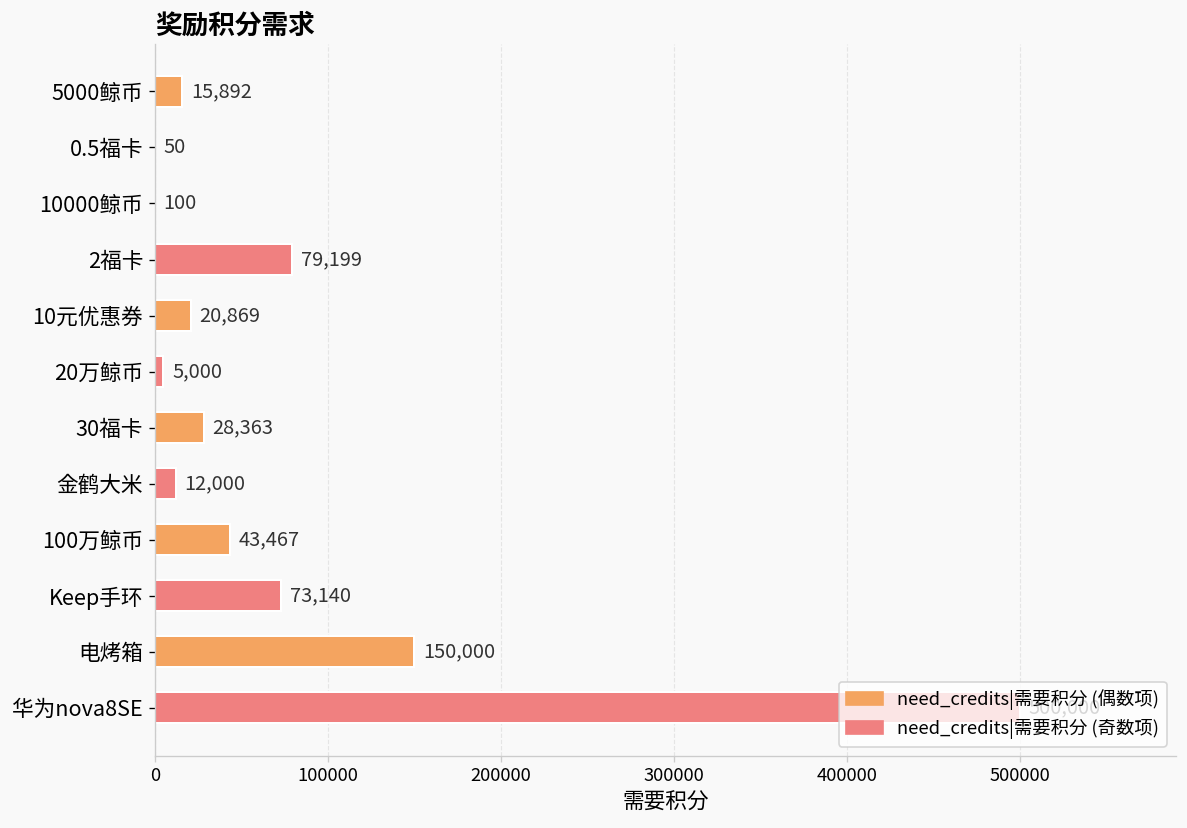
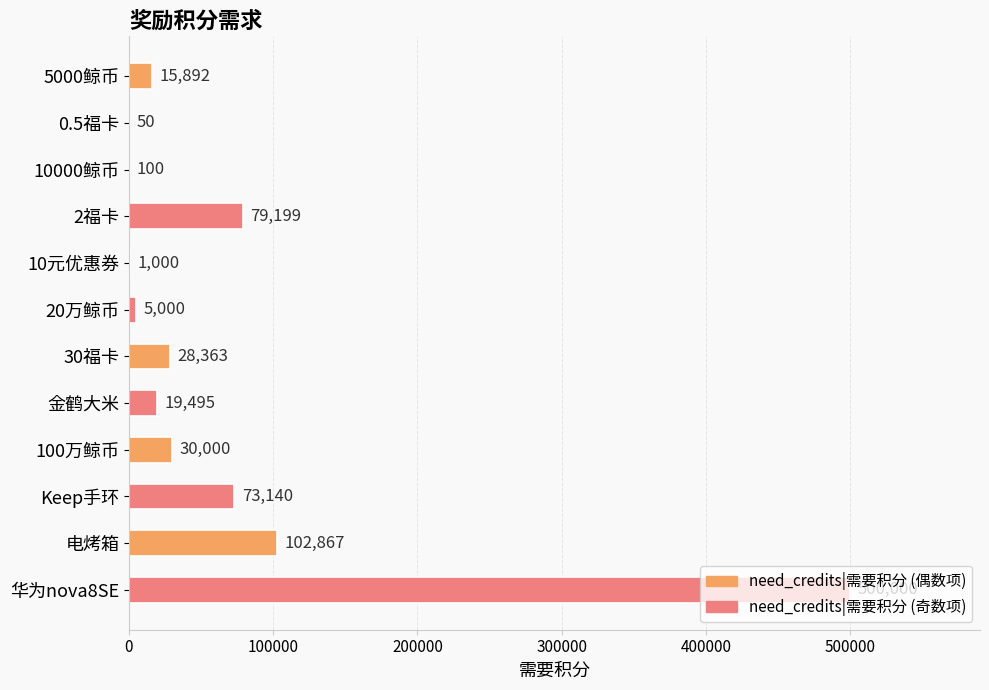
10元优惠券: 20,869 -> 1,000
金鹤大米: 12,000 -> 19,495
100万鲸币: 43,467 -> 30,000
电烤箱: 150,000 -> 102,867
